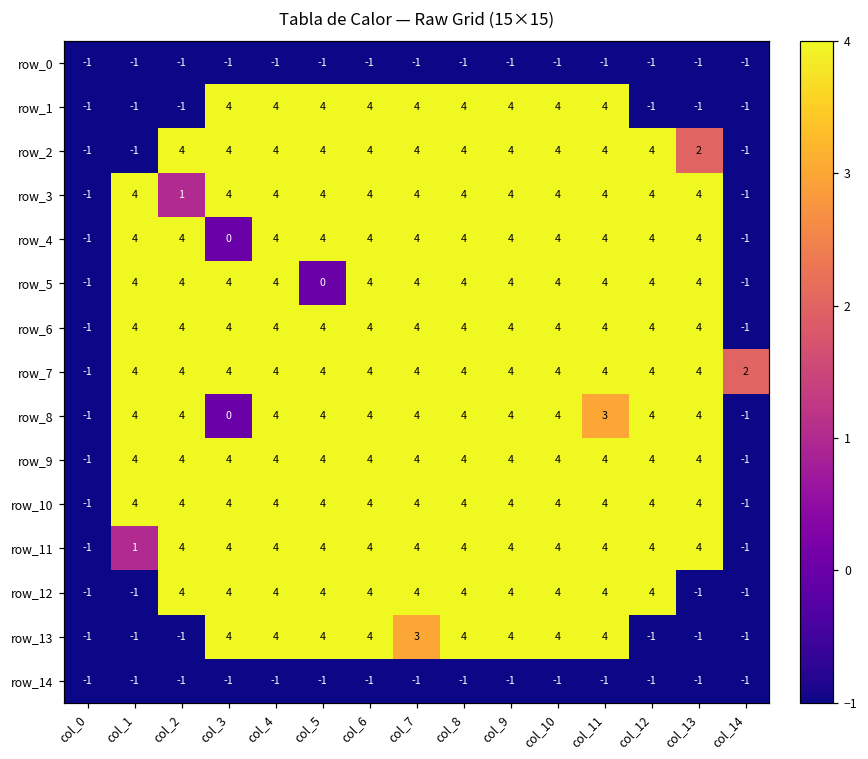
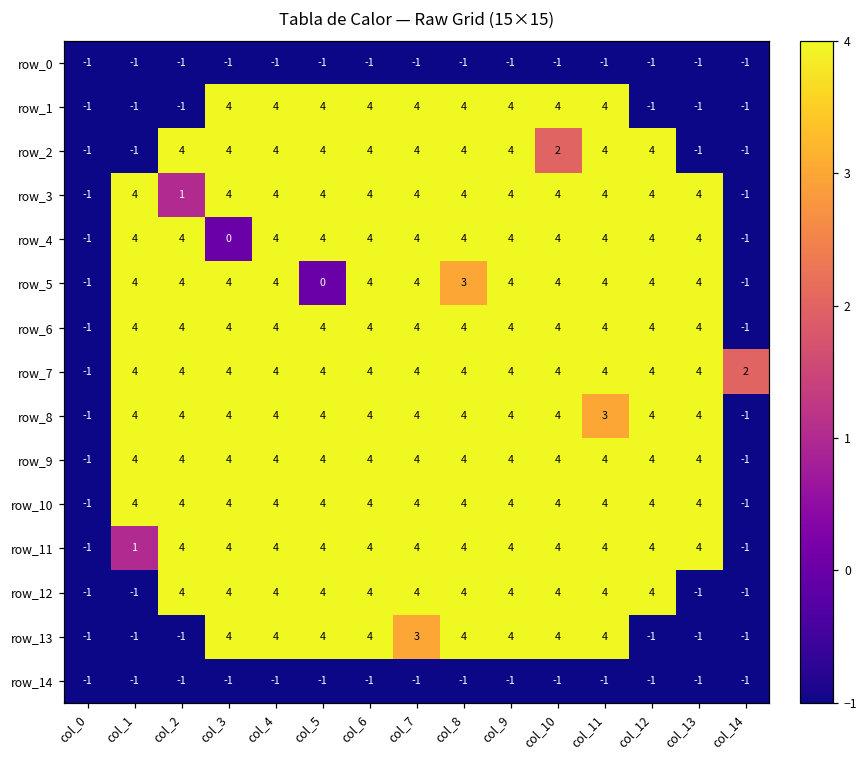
row_2, col_10: 4 -> 2
row_2, col_13: 2 -> -1
row_5, col_8: 4 -> 3
row_8, col_3: 0 -> 4
